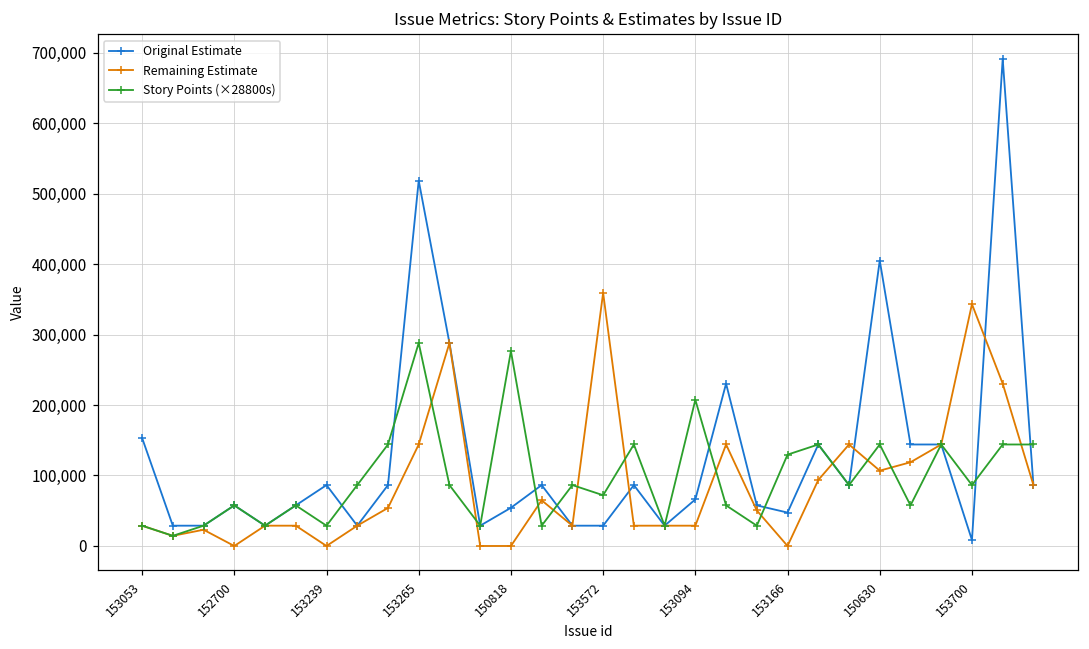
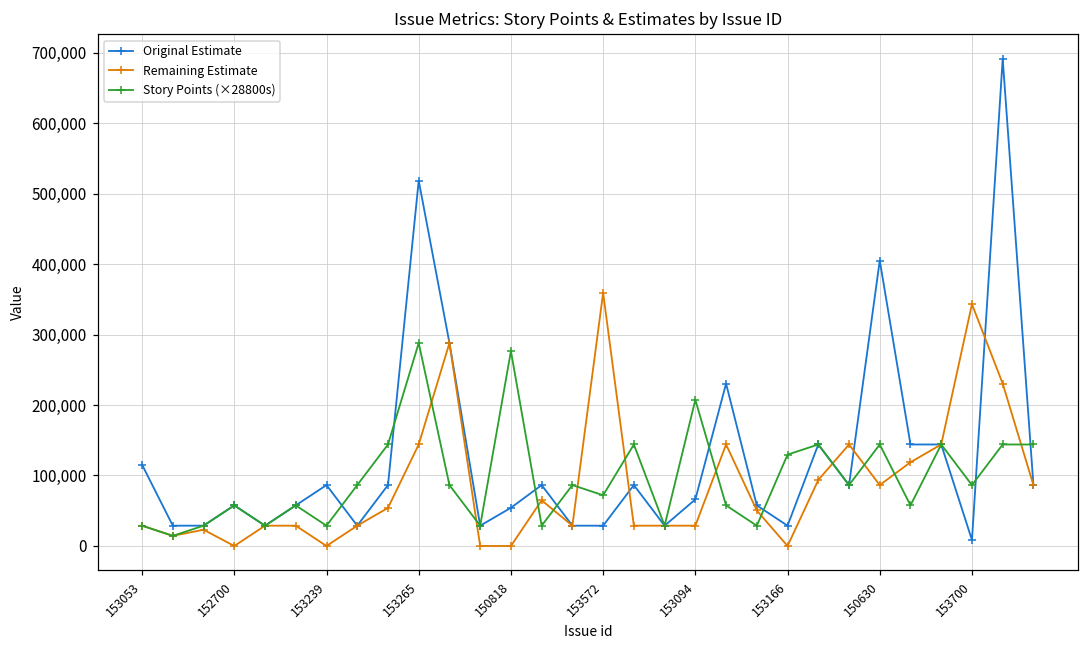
Original Estimate, 153053: 150,000 -> 120,000
Original Estimate, 153166: 50,000 -> 30,000
Remaining Estimate, 150630: 110,000 -> 90,000
